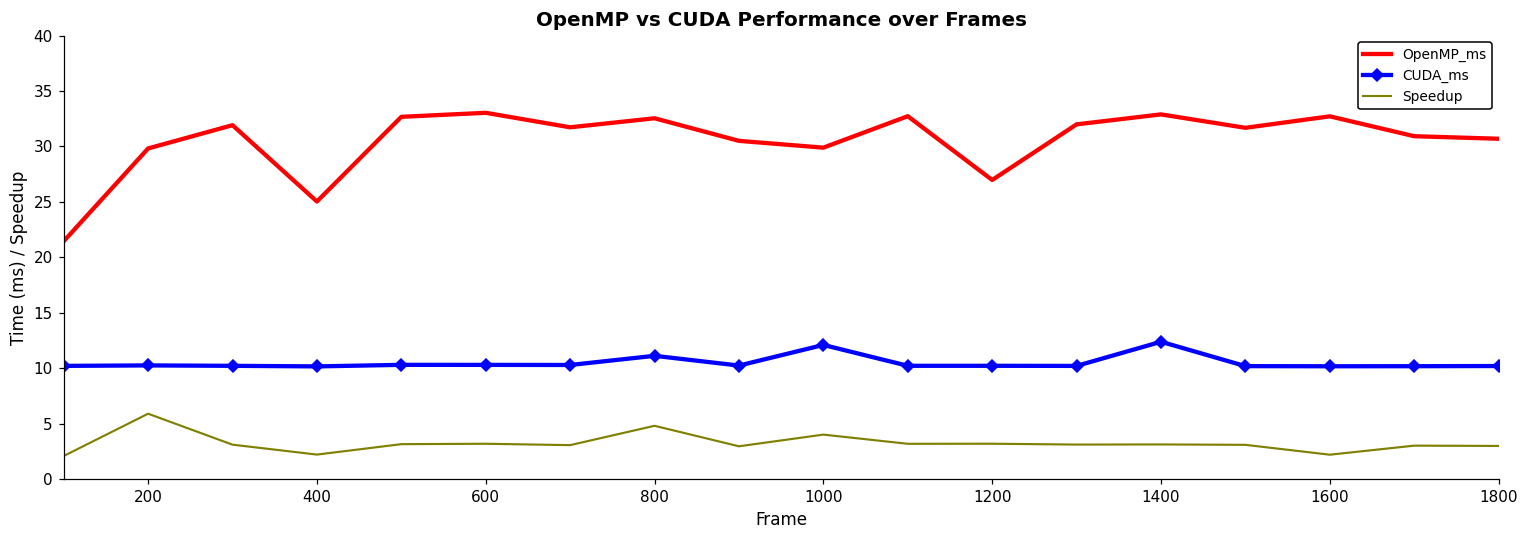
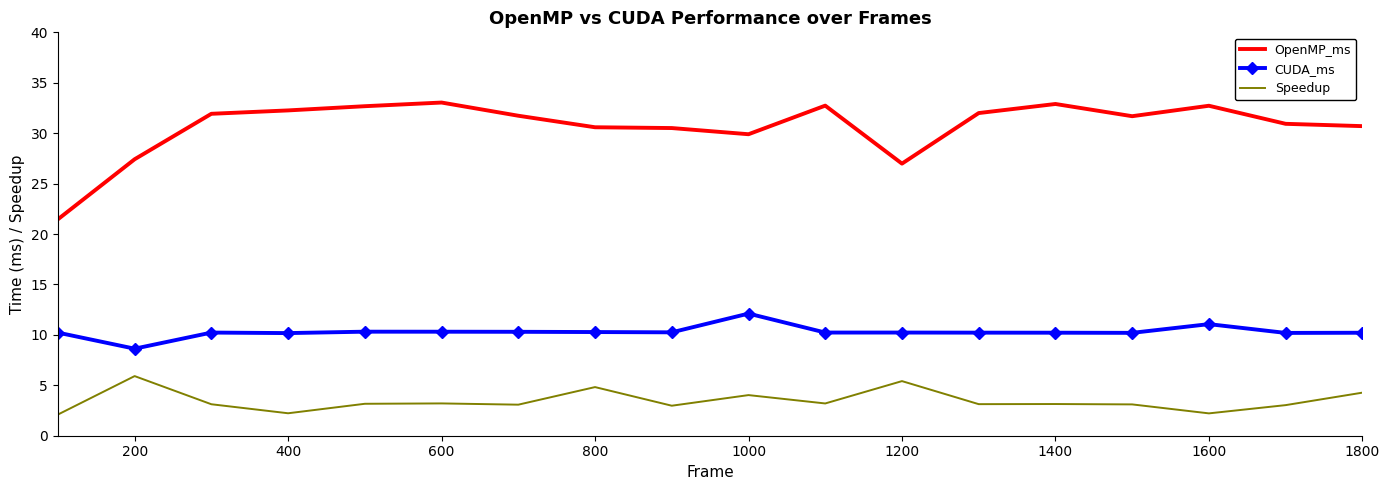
OpenMP_ms, 200: 29.8 -> 27.4
CUDA_ms, 200: 10.3 -> 8.6
OpenMP_ms, 400: 25.0 -> 32.3
OpenMP_ms, 800: 32.5 -> 30.6
CUDA_ms, 800: 11.1 -> 10.3
Speedup, 1200: 3.2 -> 5.4
CUDA_ms, 1400: 12.4 -> 10.2
CUDA_ms, 1600: 10.2 -> 11.1
Speedup, 1800: 3.0 -> 4.3
